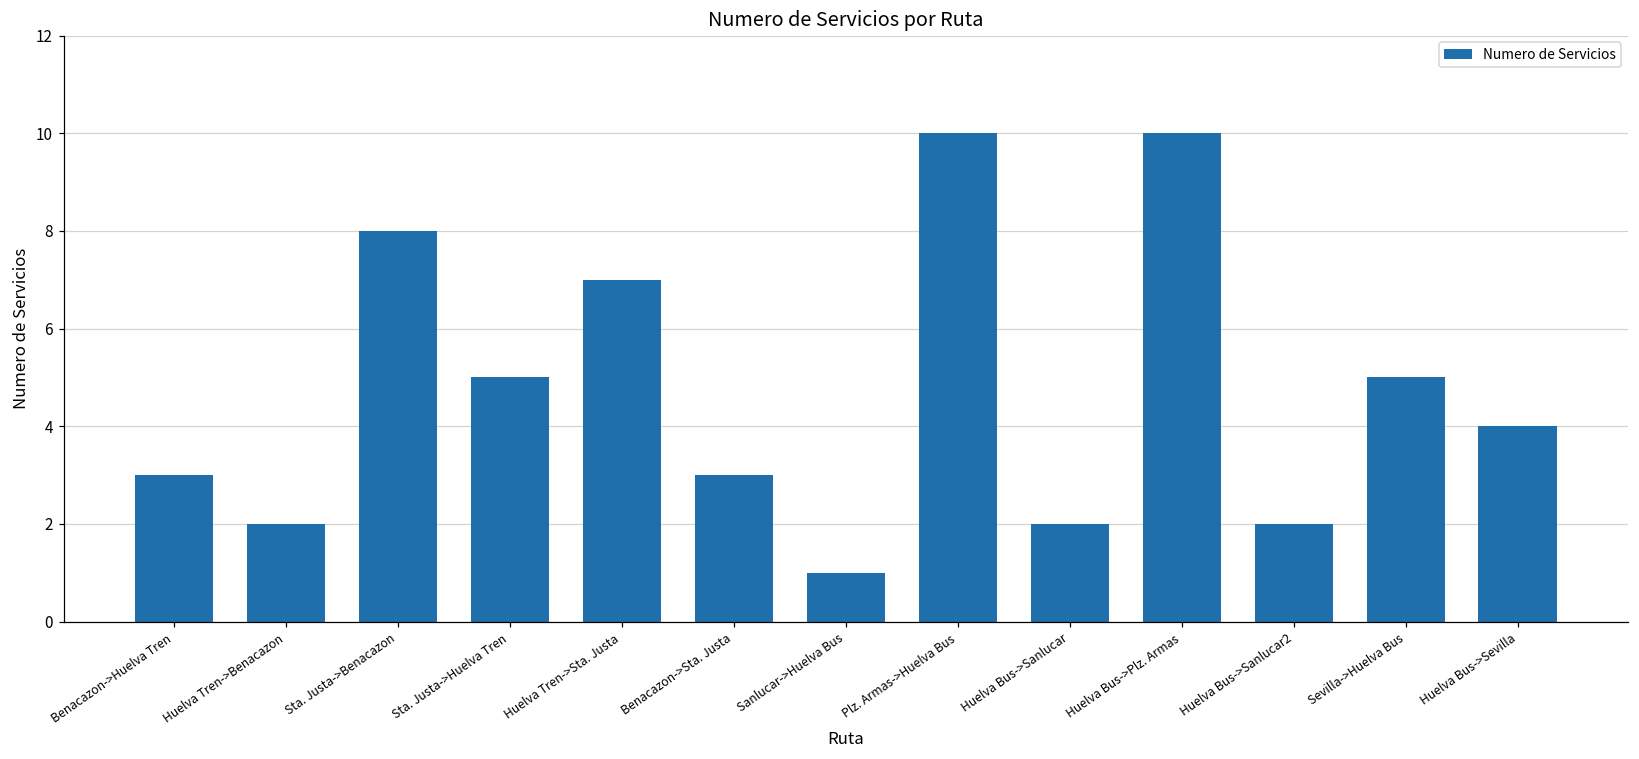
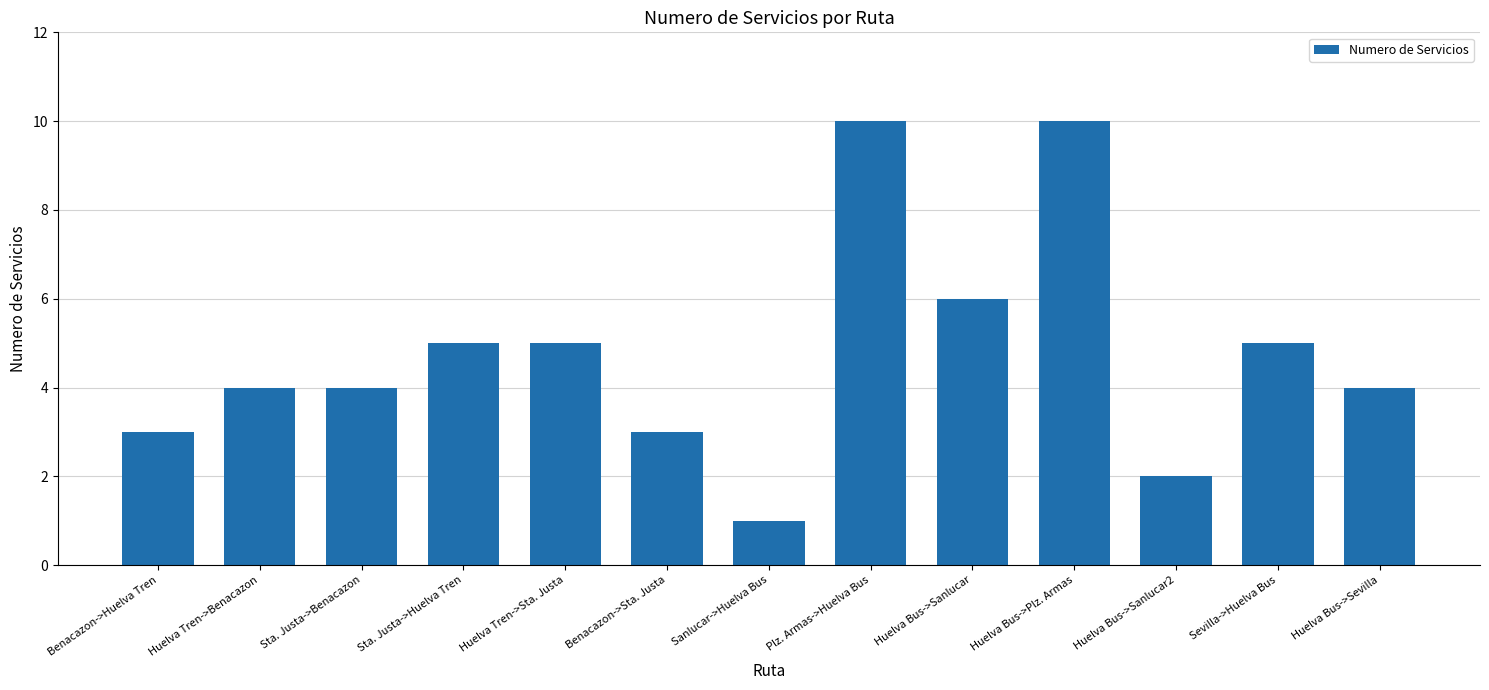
Huelva Tren->Benacazon: 2 -> 4
Sta. Justa->Benacazon: 8 -> 4
Huelva Tren->Sta. Justa: 7 -> 5
Huelva Bus->Sanlucar: 2 -> 6
